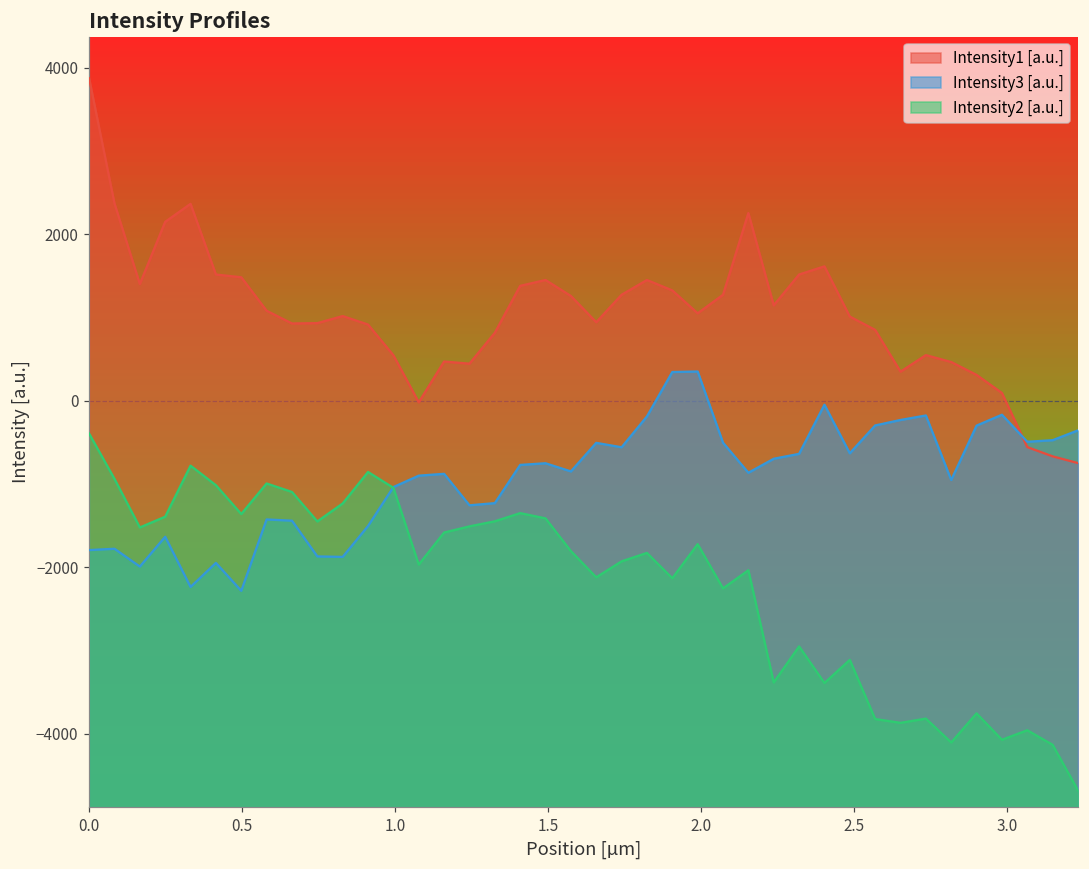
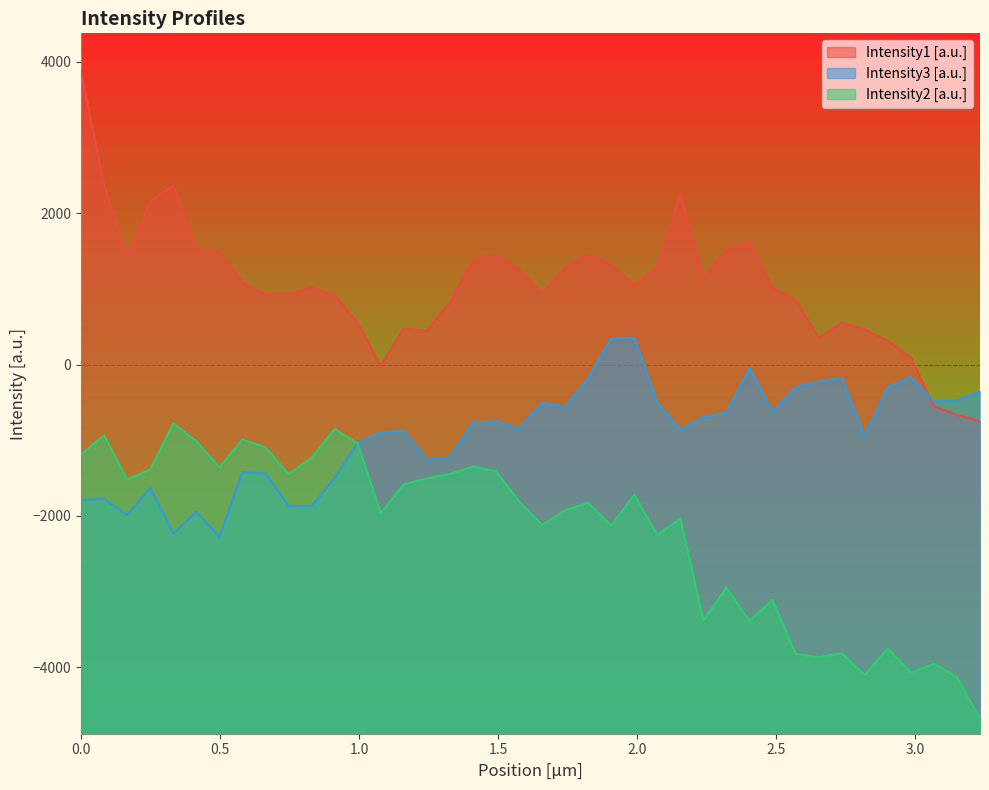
Intensity2 [a.u.], 0.0: -400 -> -1200
